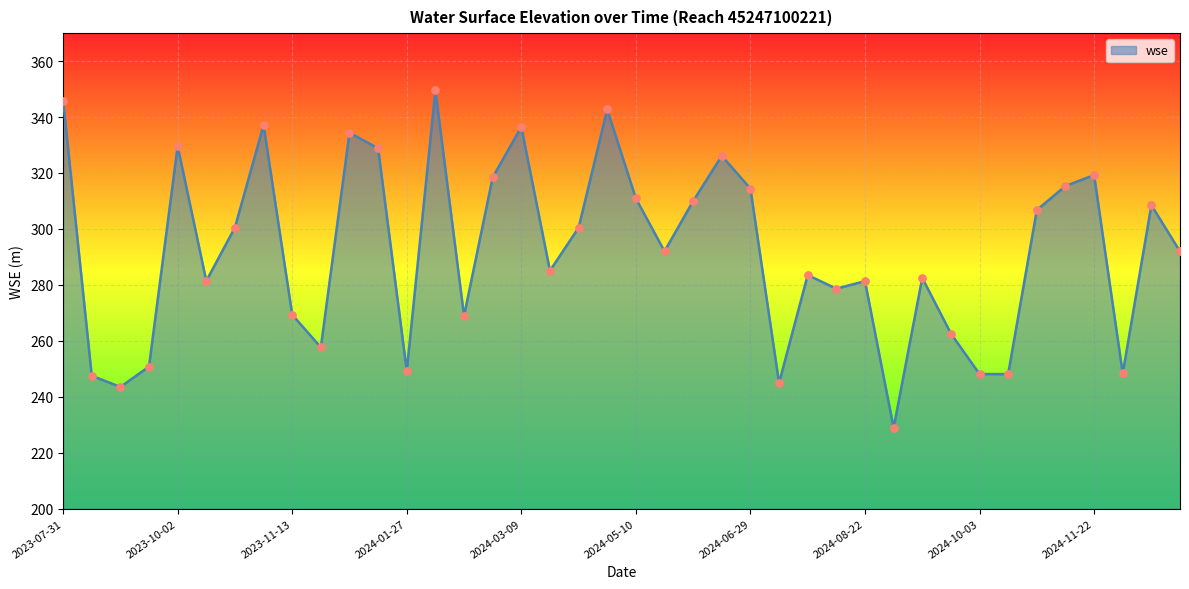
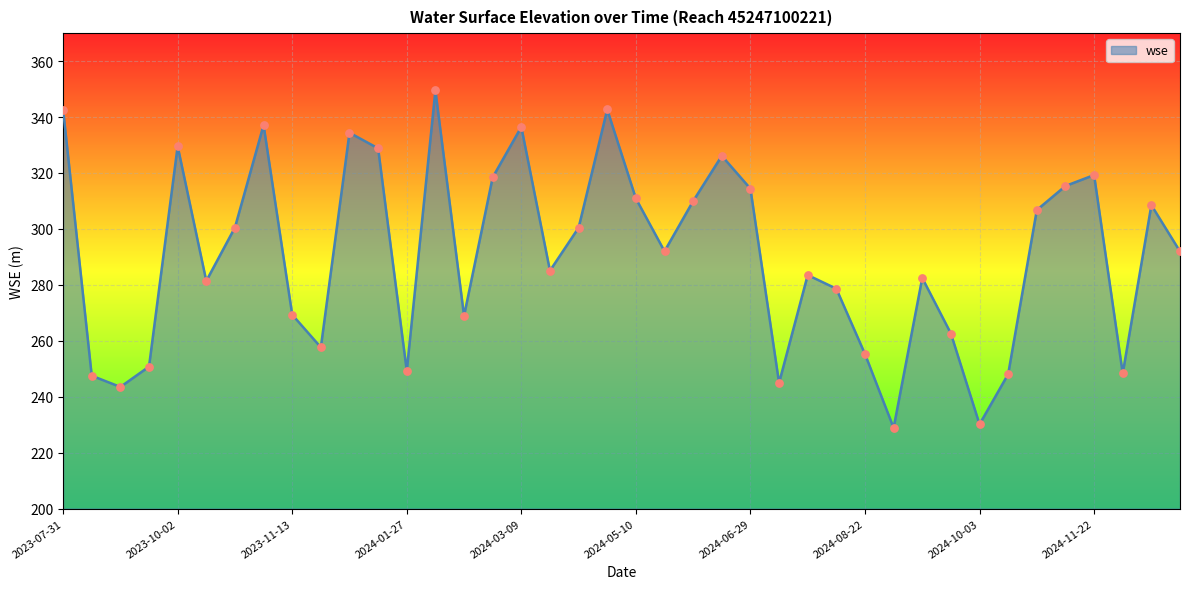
2023-07-31: 346 -> 343
2024-08-22: 281 -> 255
2024-10-03: 248 -> 230
